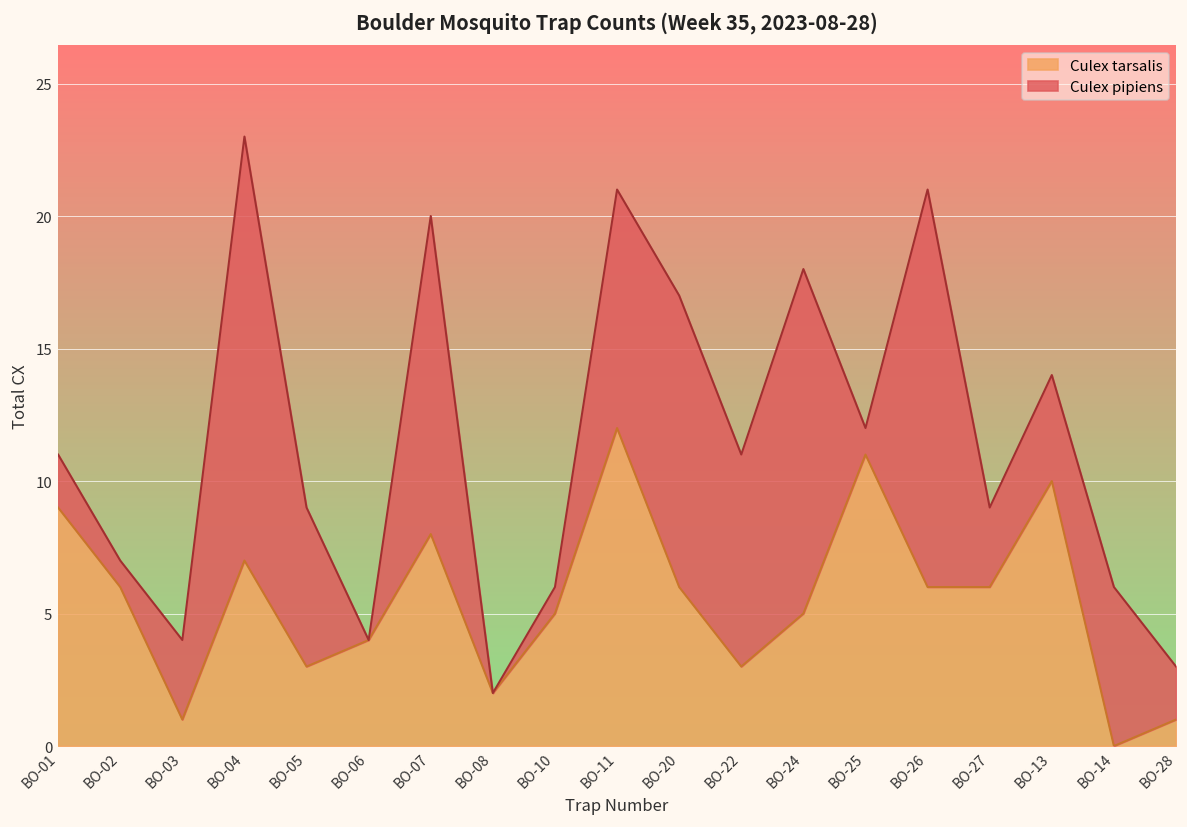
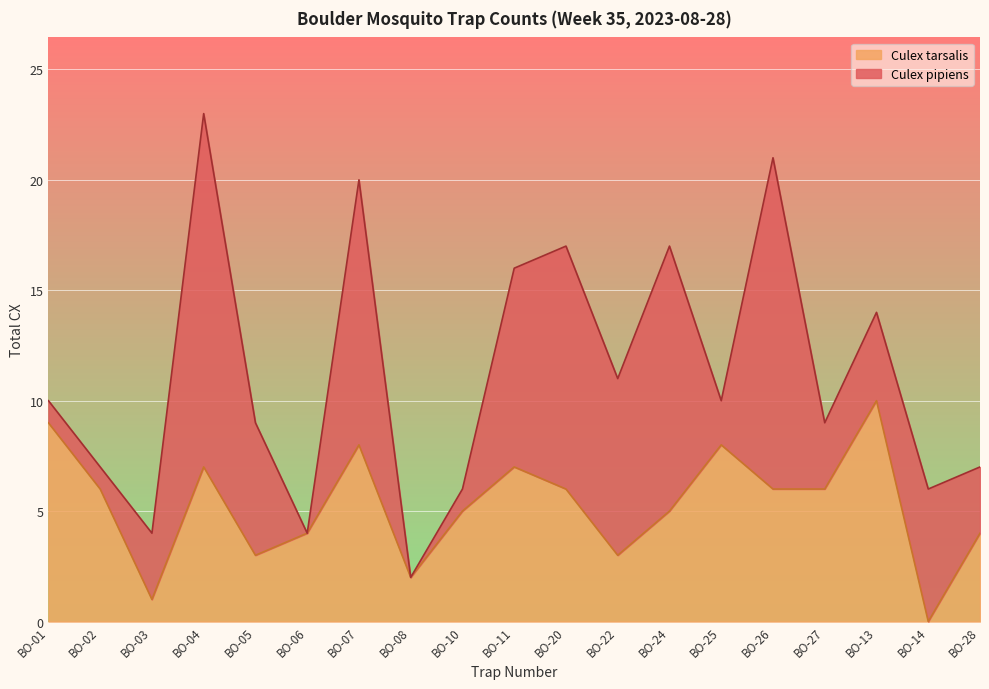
Culex pipiens, BO-01: 2 -> 1
Culex tarsalis, BO-11: 12 -> 7
Culex pipiens, BO-24: 13 -> 12
Culex tarsalis, BO-25: 11 -> 8
Culex pipiens, BO-25: 1 -> 2
Culex tarsalis, BO-28: 1 -> 4
Culex pipiens, BO-28: 2 -> 3
